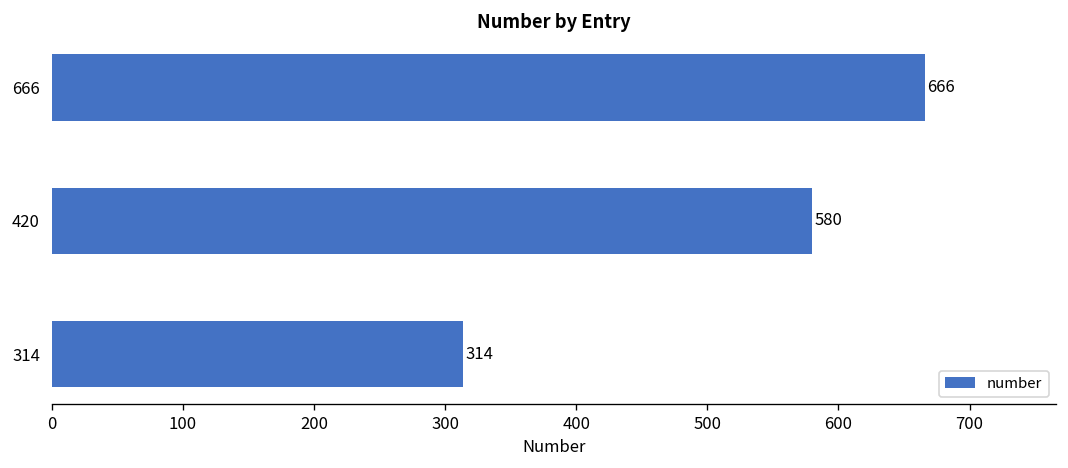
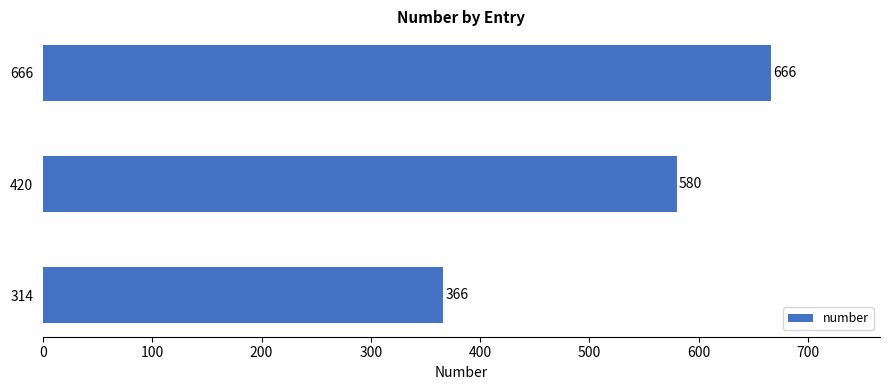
314: 314 -> 366
